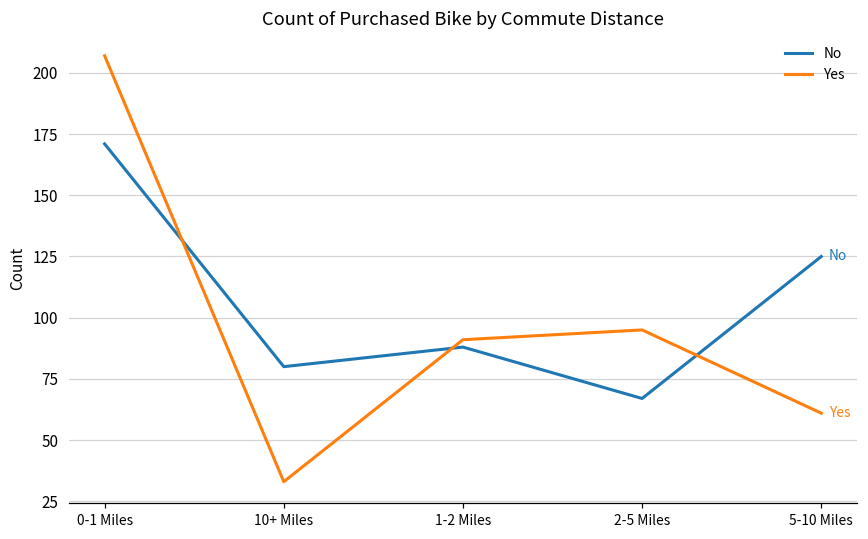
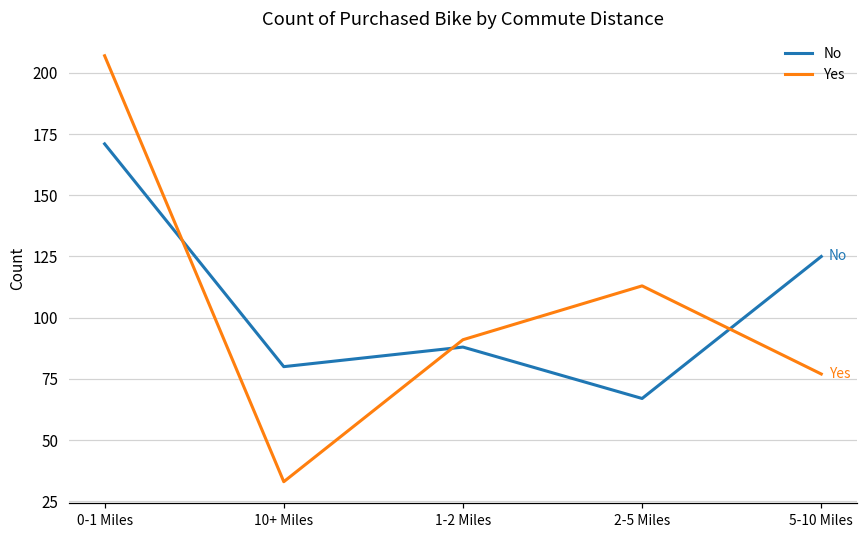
Yes, 2-5 Miles: 95 -> 113
Yes, 5-10 Miles: 61 -> 77
